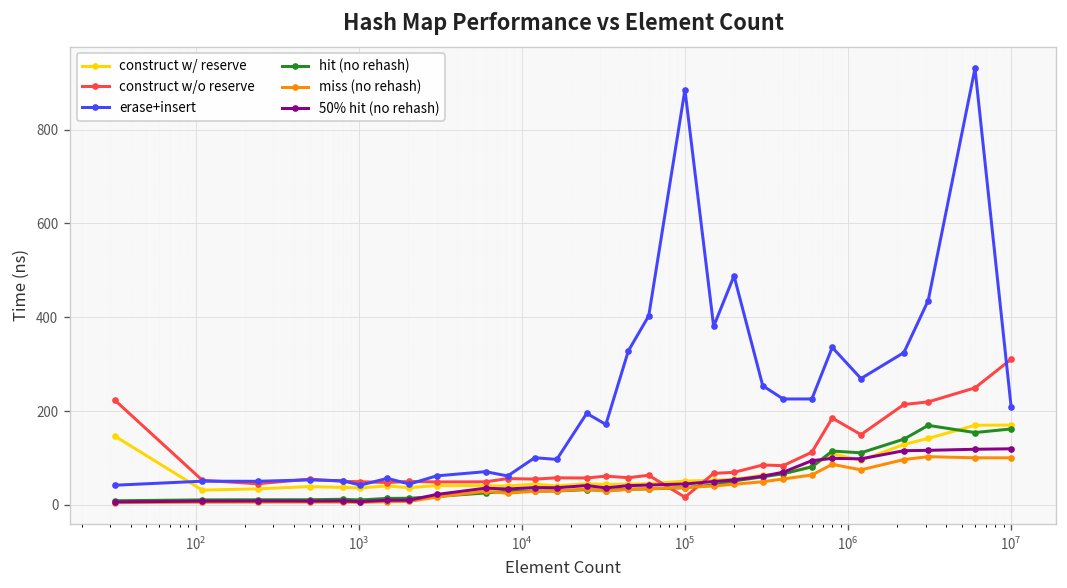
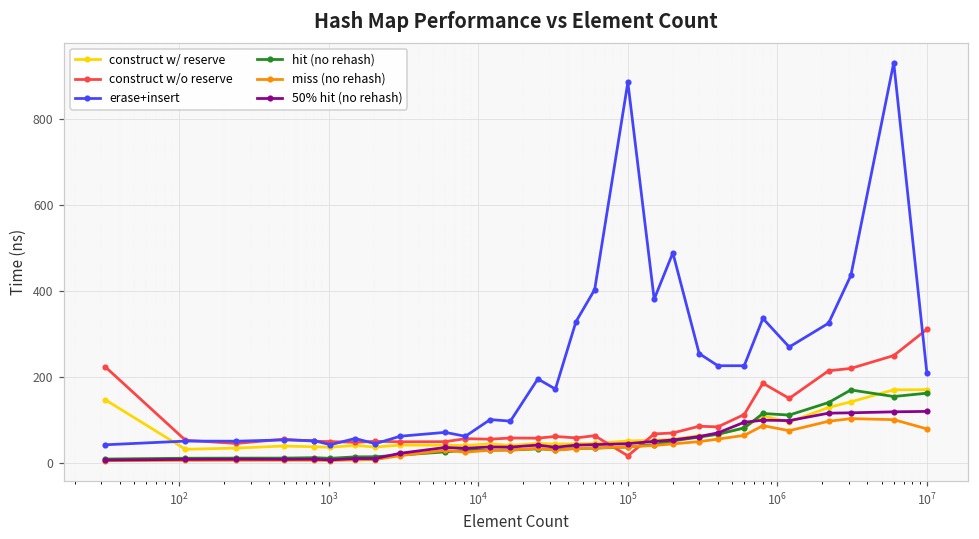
miss (no rehash), 10^7: 100 -> 80
